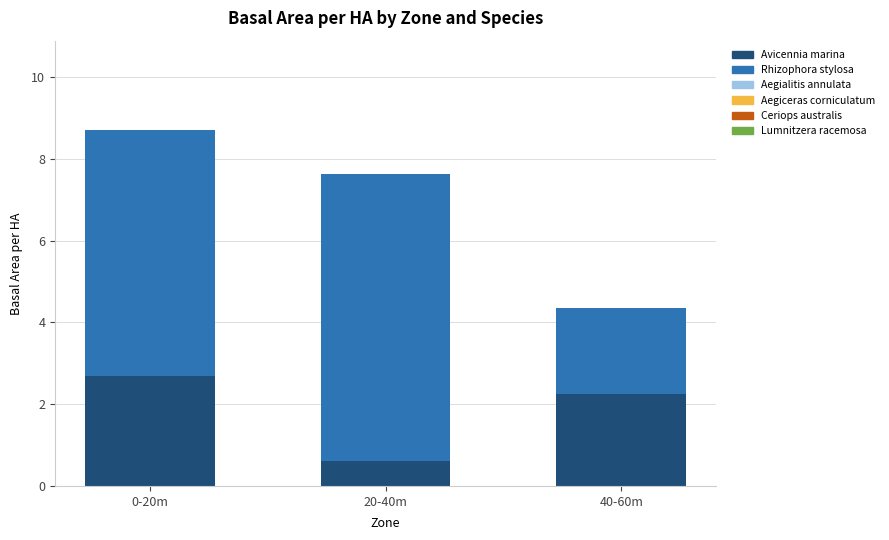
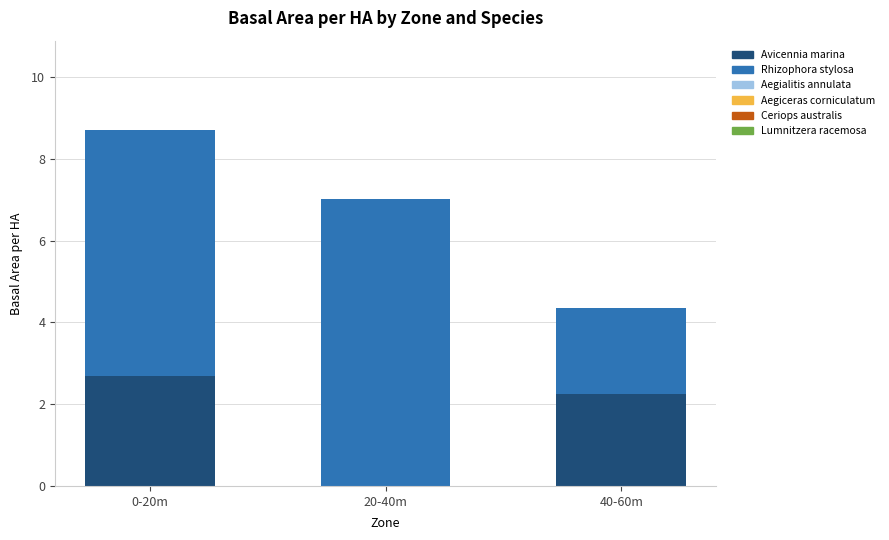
Avicennia marina, 20-40m: 0.6 -> 0.0
